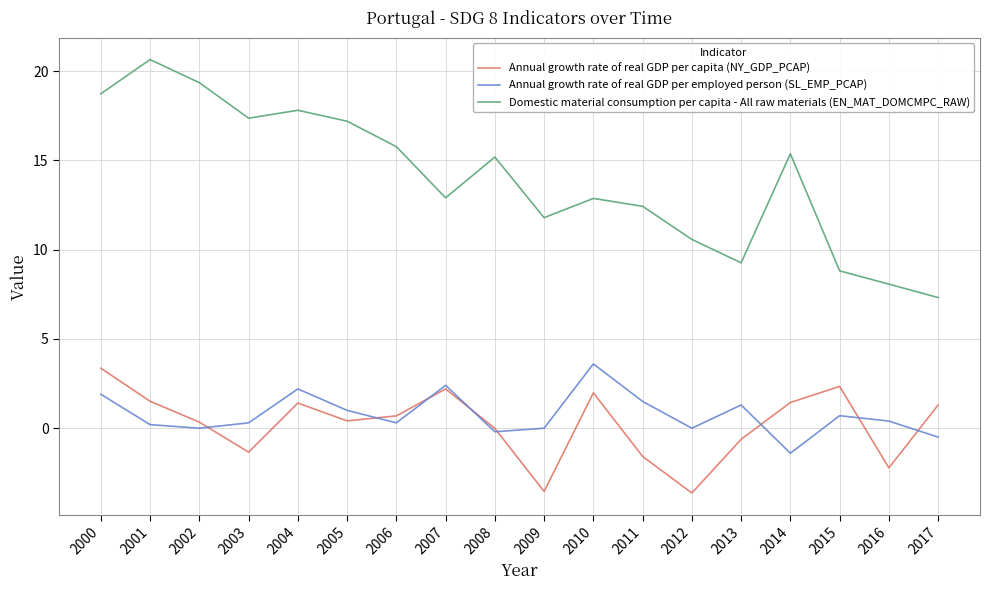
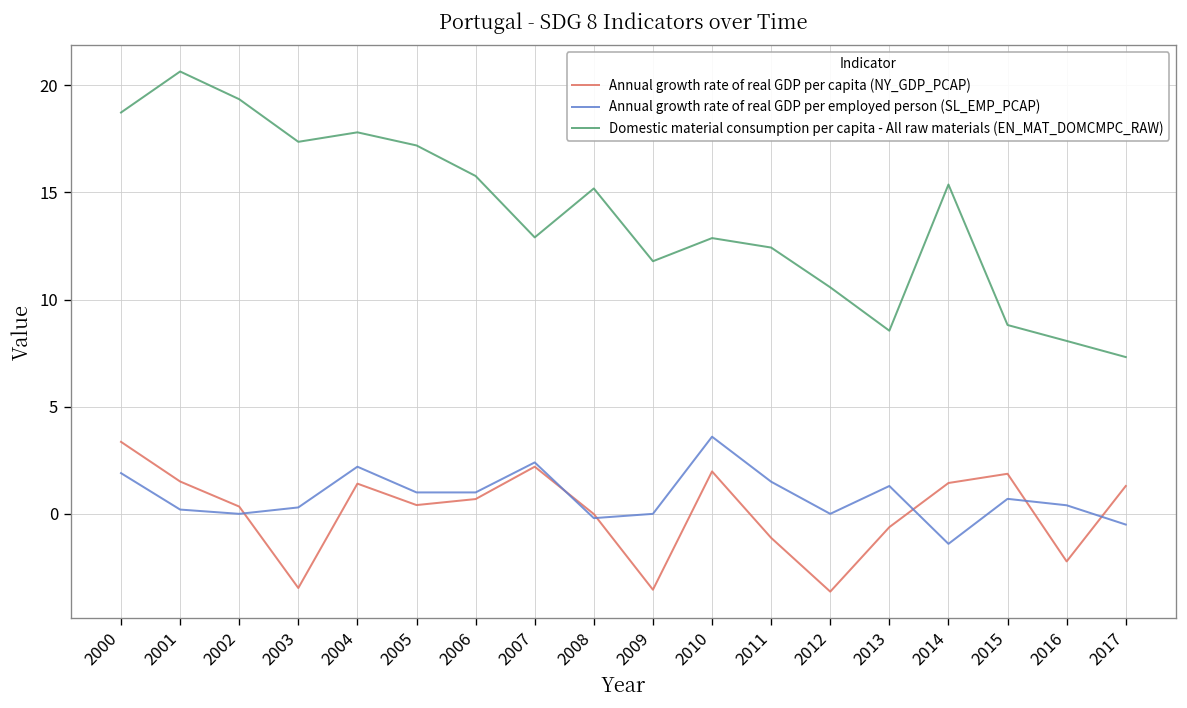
Annual growth rate of real GDP per capita (NY_GDP_PCAP), 2003: -1.3 -> -3.5
Annual growth rate of real GDP per employed person (SL_EMP_PCAP), 2006: 0.3 -> 1.0
Annual growth rate of real GDP per capita (NY_GDP_PCAP), 2011: -1.6 -> -1.1
Domestic material consumption per capita - All raw materials (EN_MAT_DOMCMPC_RAW), 2013: 9.3 -> 8.5
Annual growth rate of real GDP per capita (NY_GDP_PCAP), 2015: 2.3 -> 1.9
